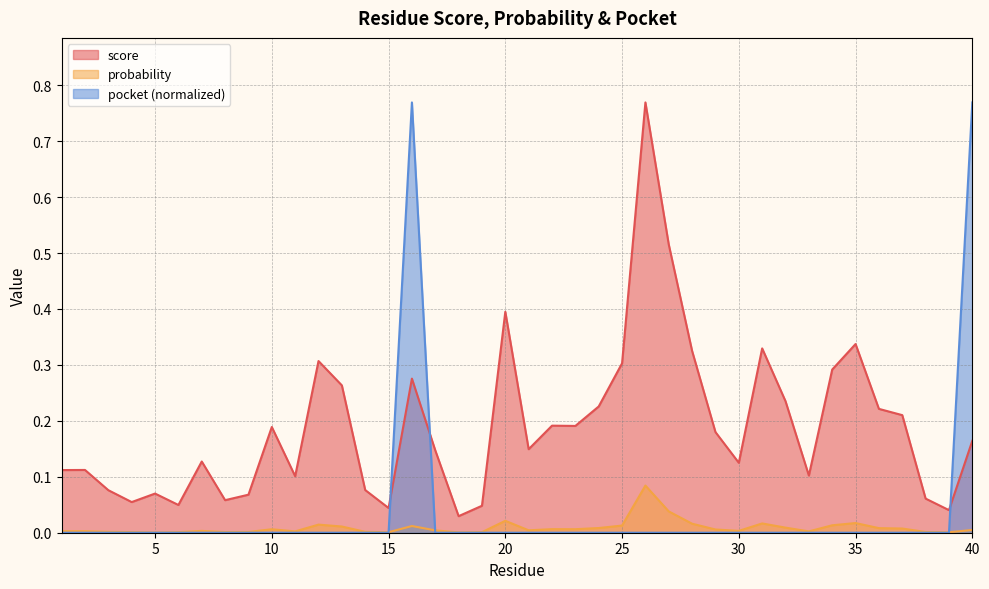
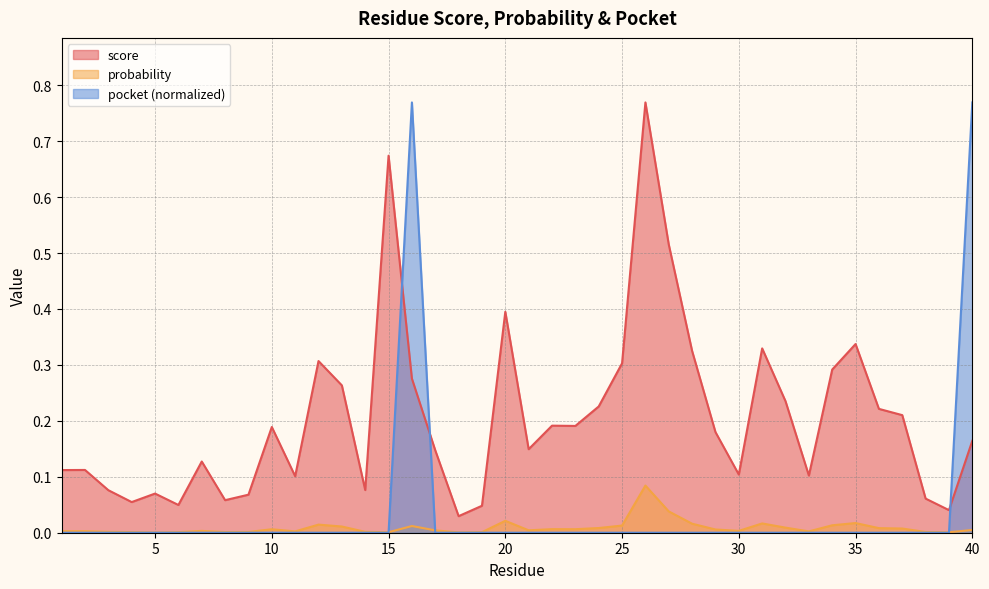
score, 15: 0.04 -> 0.67
score, 30: 0.13 -> 0.10
